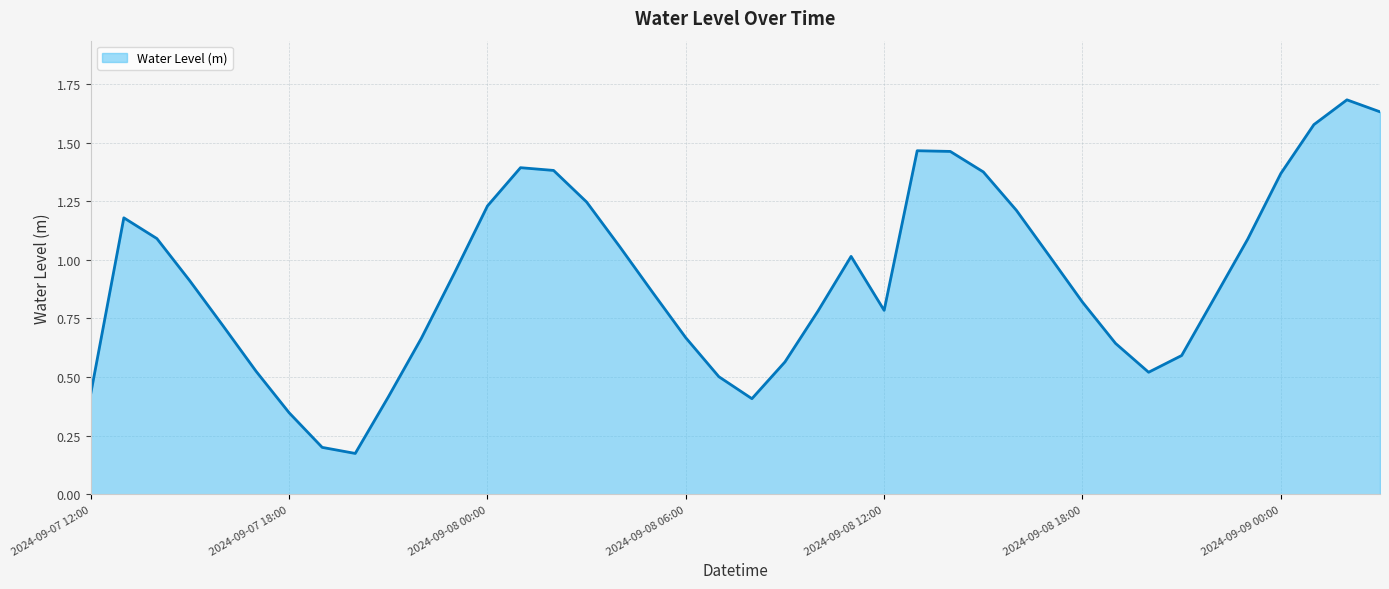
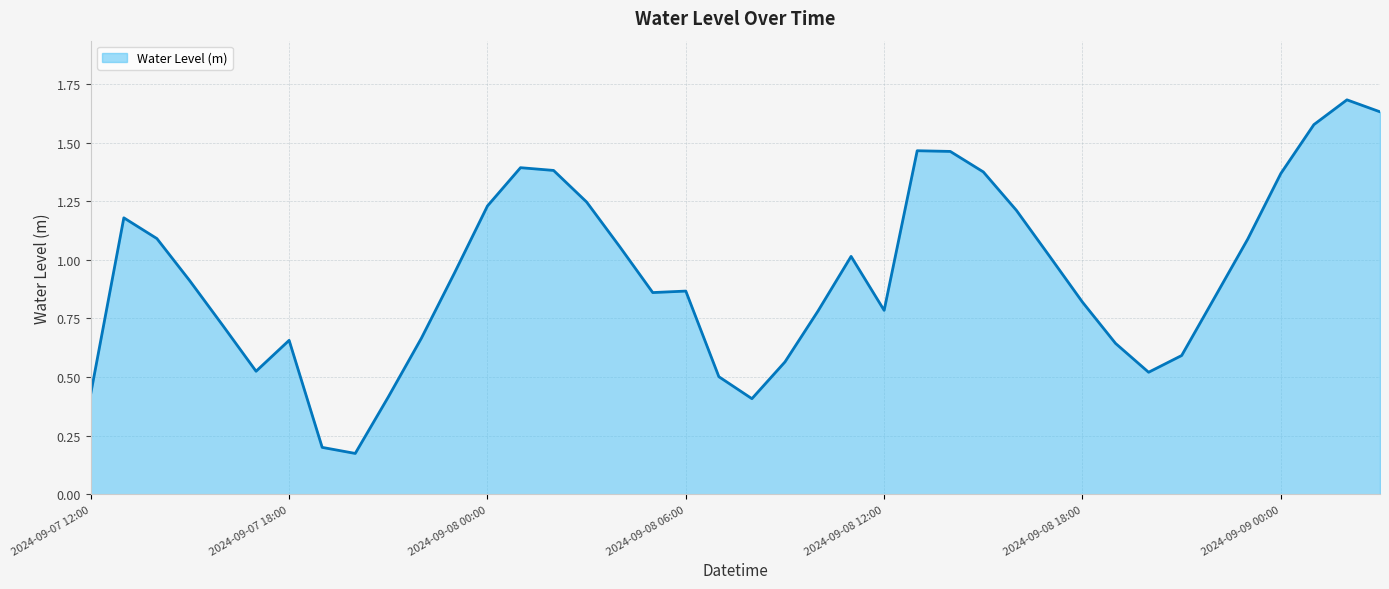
2024-09-07 18:00: 0.35 -> 0.66
2024-09-08 06:00: 0.67 -> 0.87
